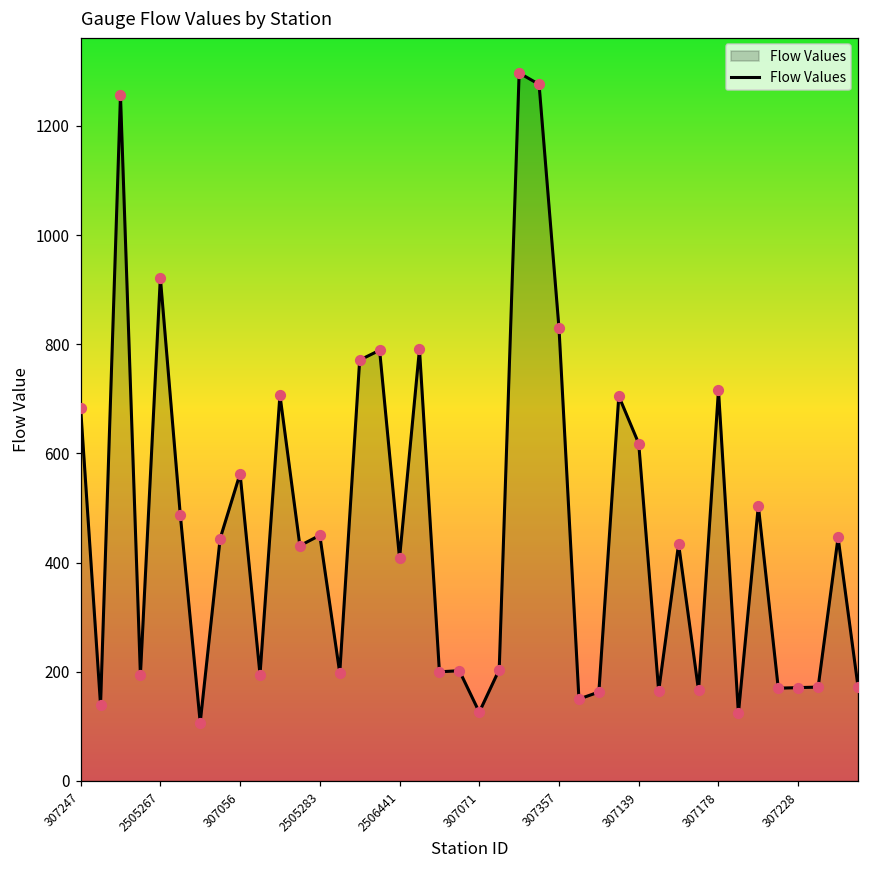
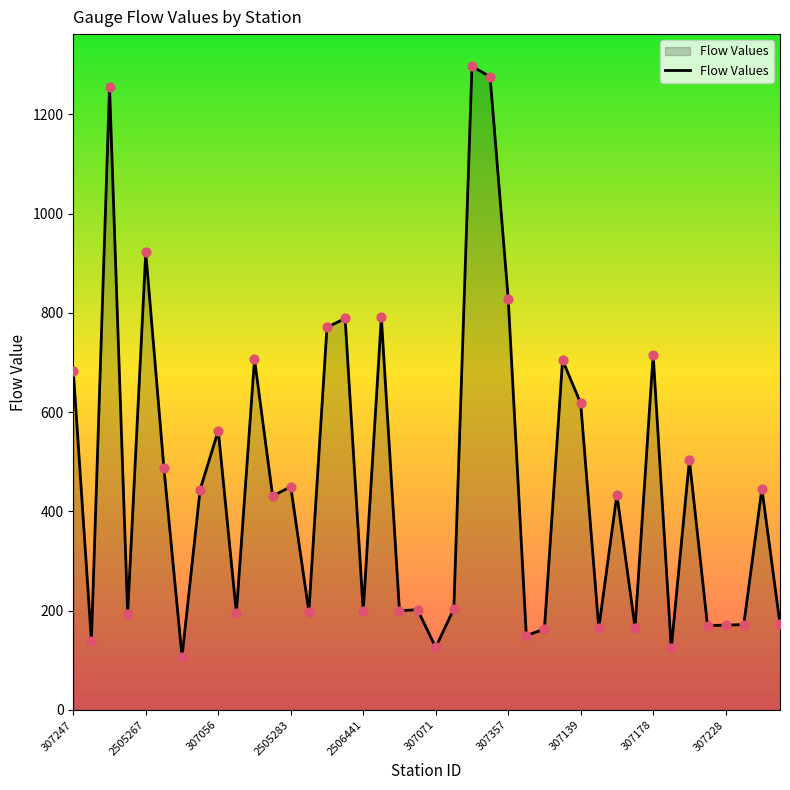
2506441: 410 -> 200
